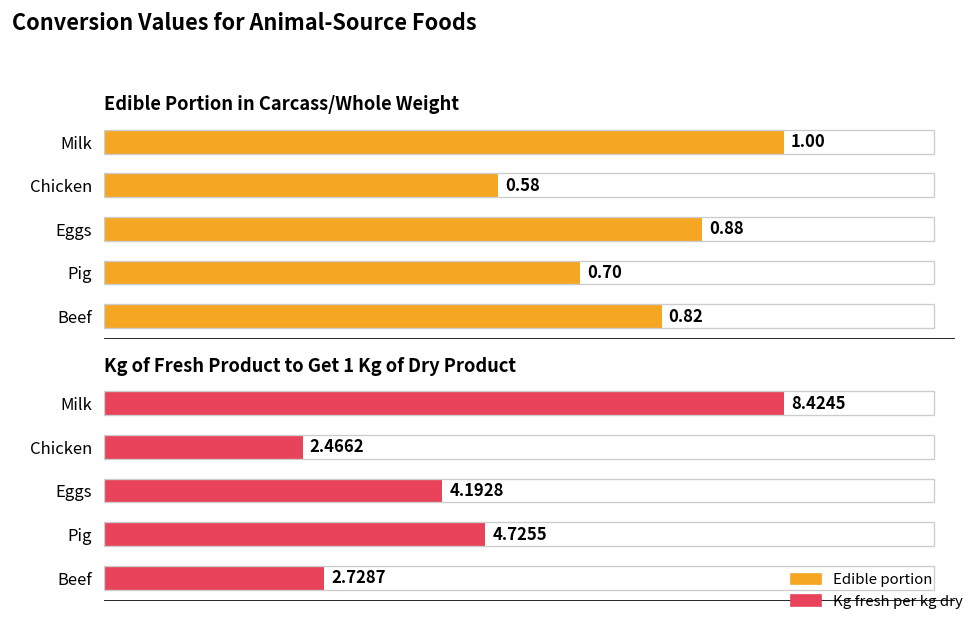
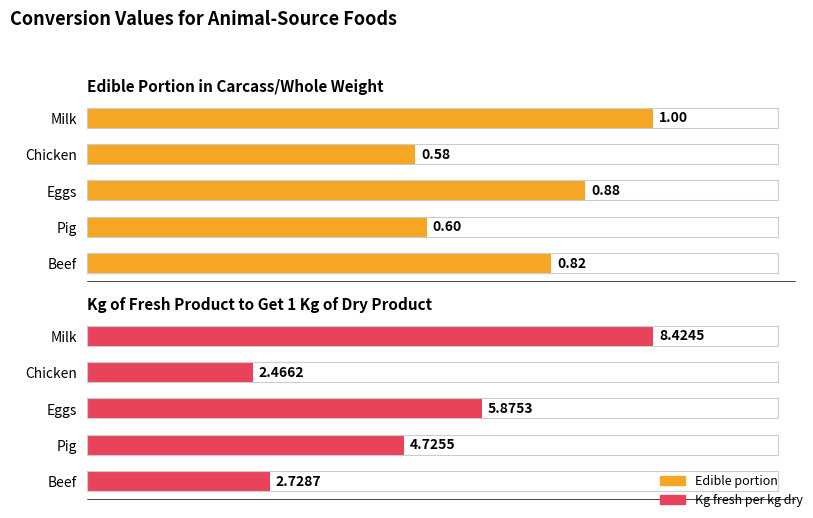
Edible Portion in Carcass/Whole Weight, Pig: 0.70 -> 0.60
Kg of Fresh Product to Get 1 Kg of Dry Product, Eggs: 4.1928 -> 5.8753
